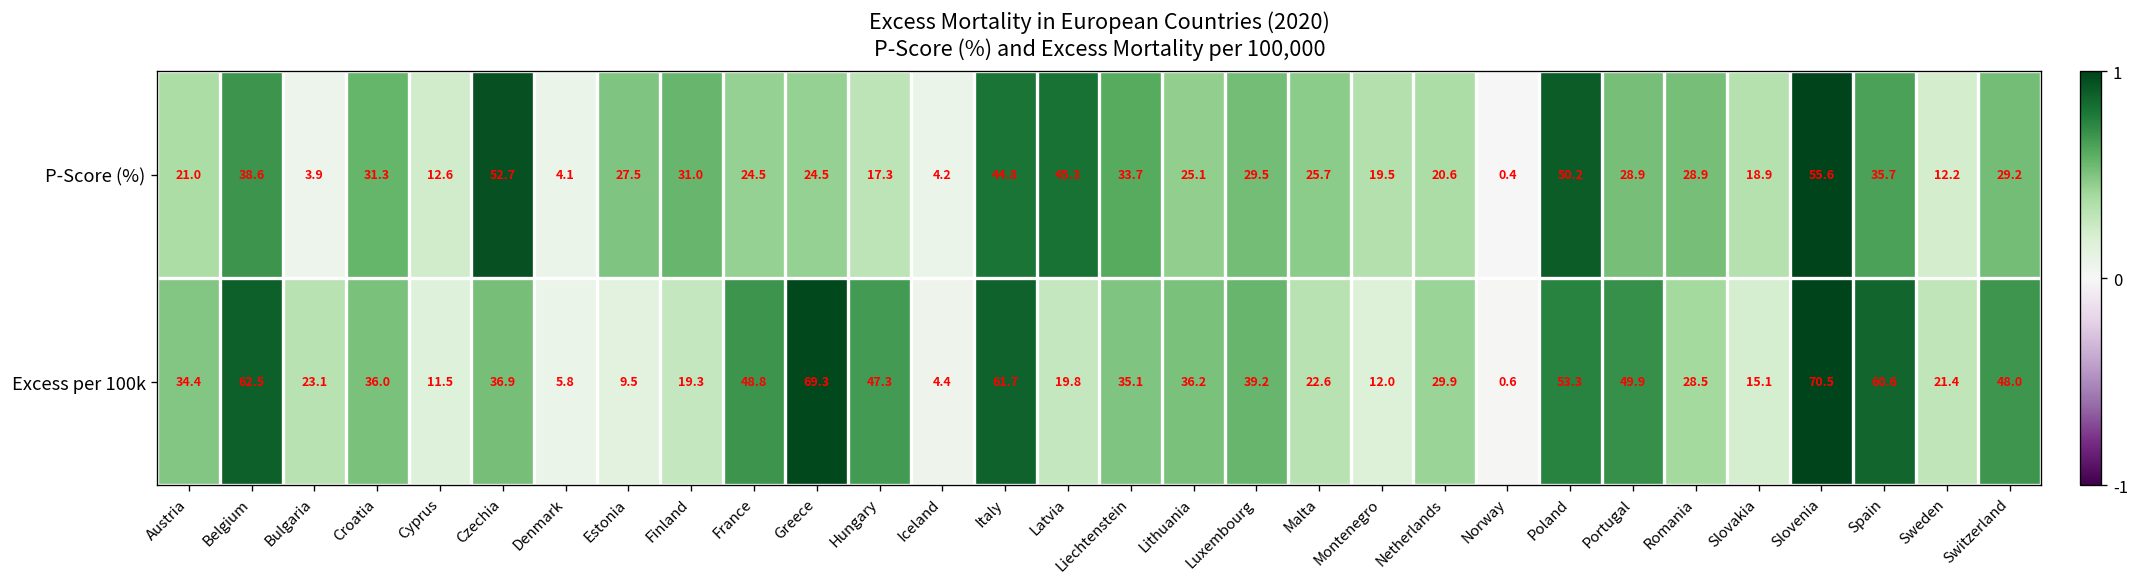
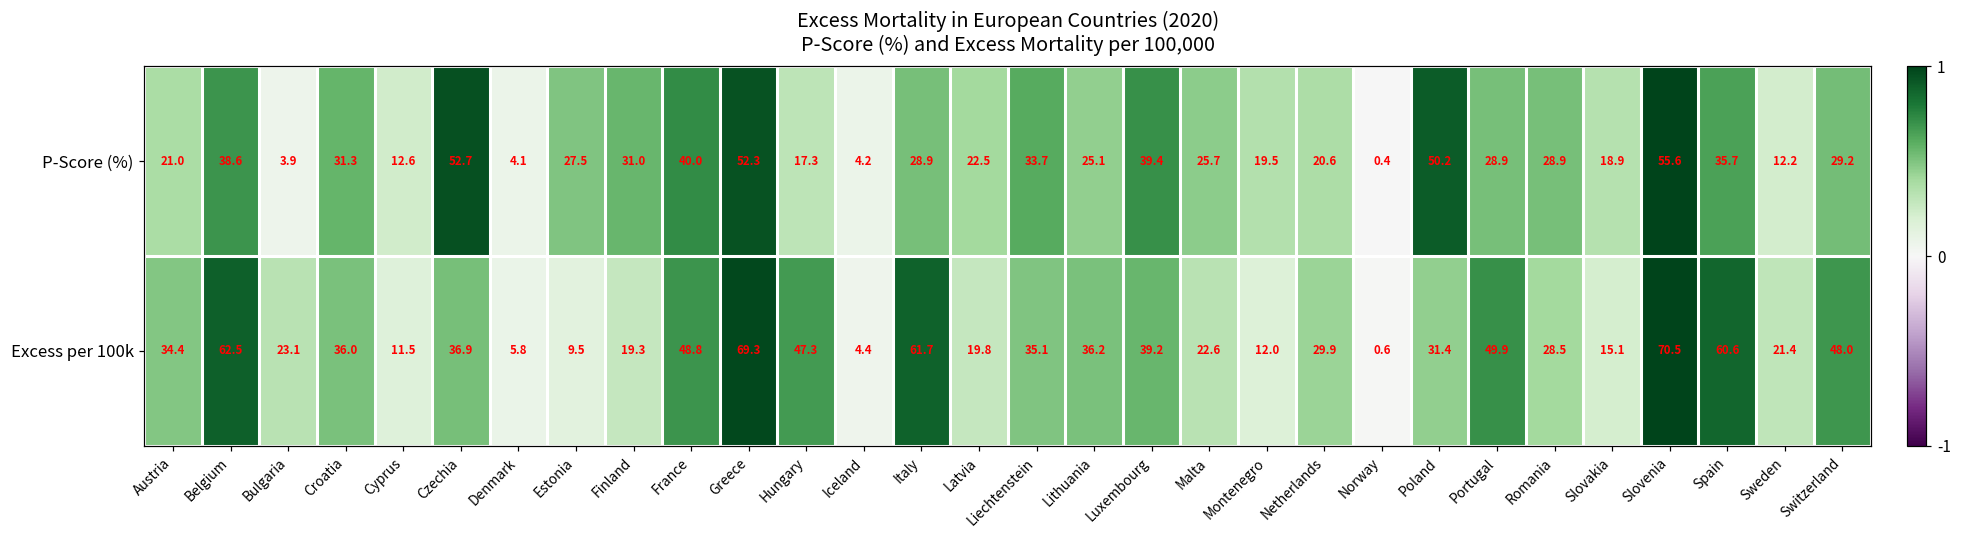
P-Score (%), France: 24.5 -> 40.0
P-Score (%), Greece: 24.5 -> 52.3
P-Score (%), Italy: 44.8 -> 28.9
P-Score (%), Latvia: 45.3 -> 22.5
P-Score (%), Luxembourg: 29.5 -> 39.4
Excess per 100k, Poland: 53.3 -> 31.4
